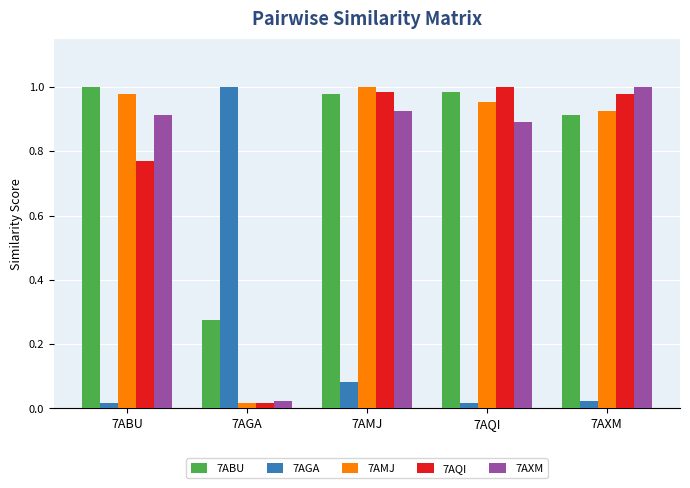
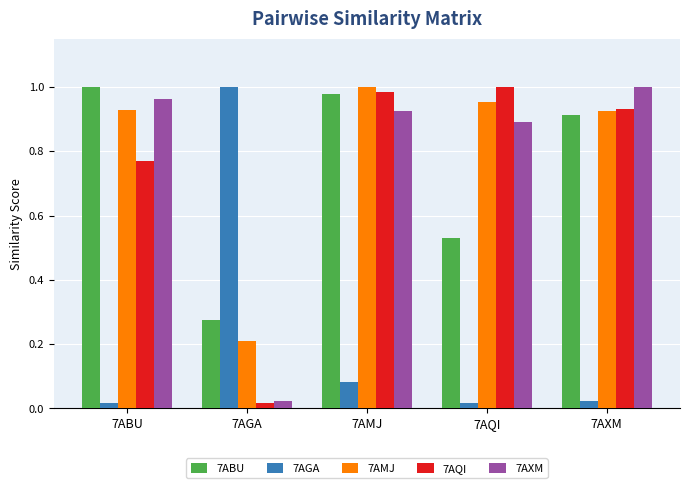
7AMJ, 7ABU: 0.98 -> 0.93
7AXM, 7ABU: 0.91 -> 0.96
7AMJ, 7AGA: 0.02 -> 0.21
7ABU, 7AQI: 0.98 -> 0.53
7AQI, 7AXM: 0.98 -> 0.93
